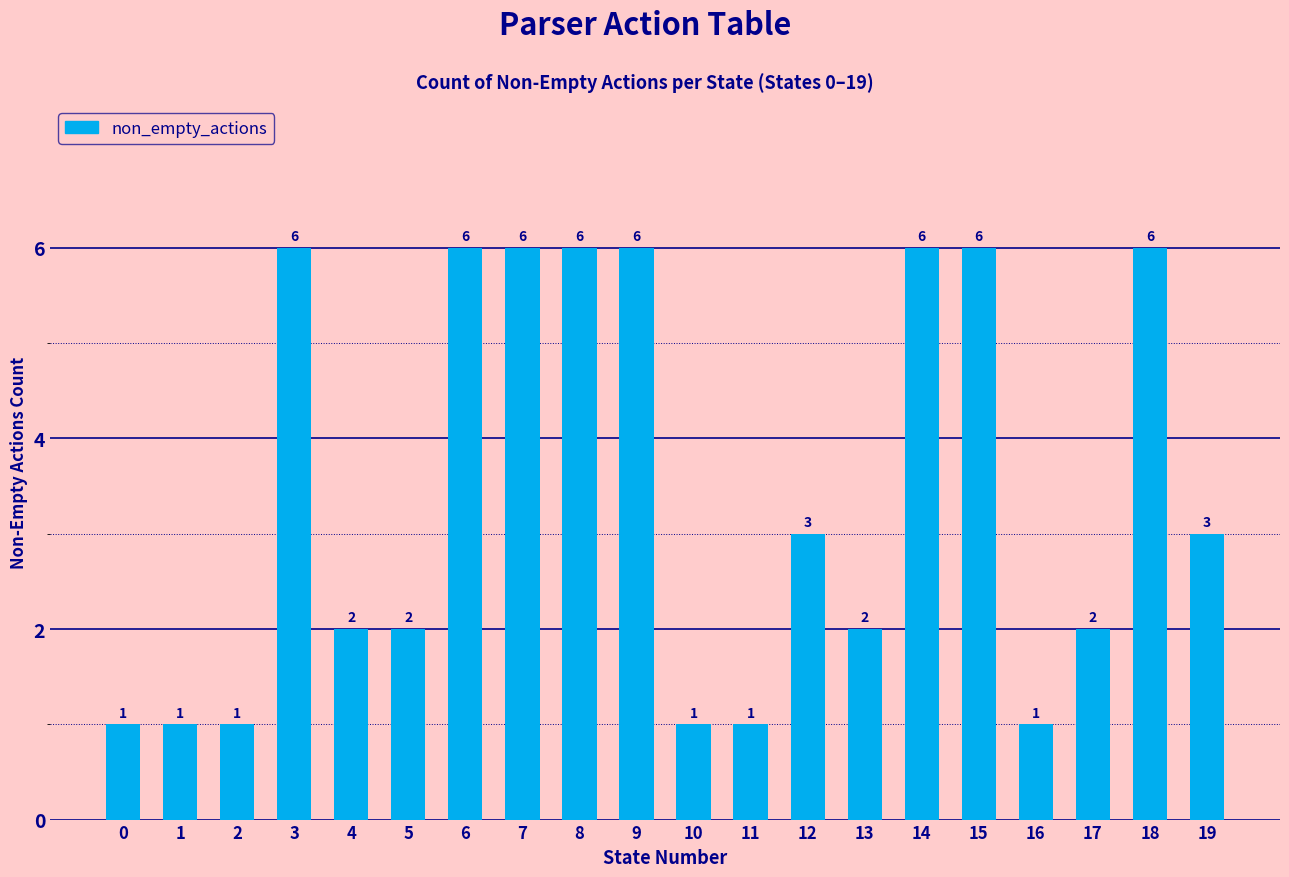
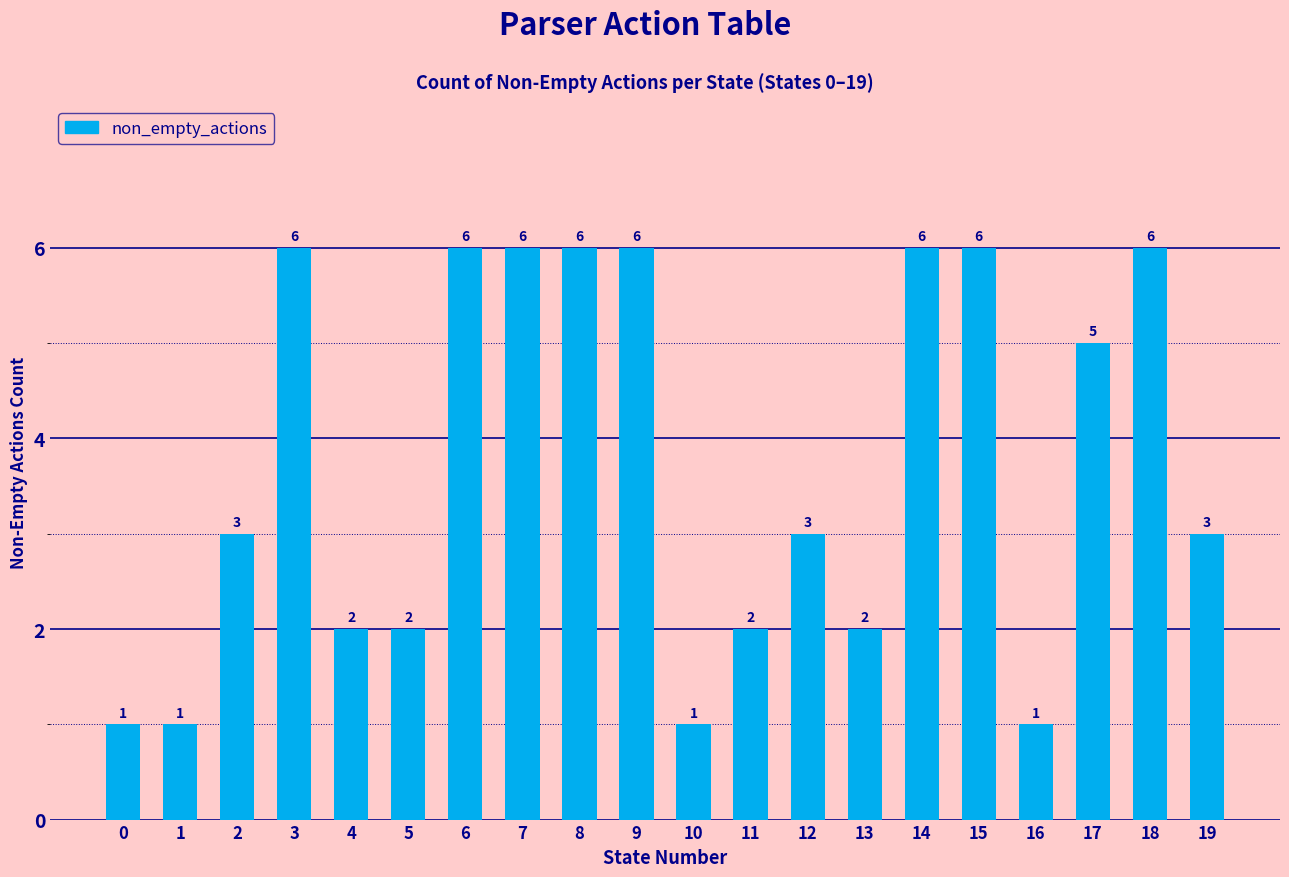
2: 1 -> 3
11: 1 -> 2
17: 2 -> 5
